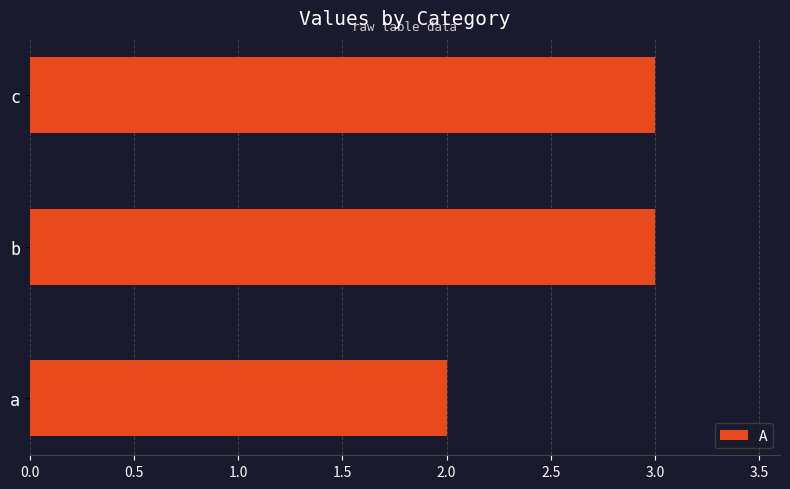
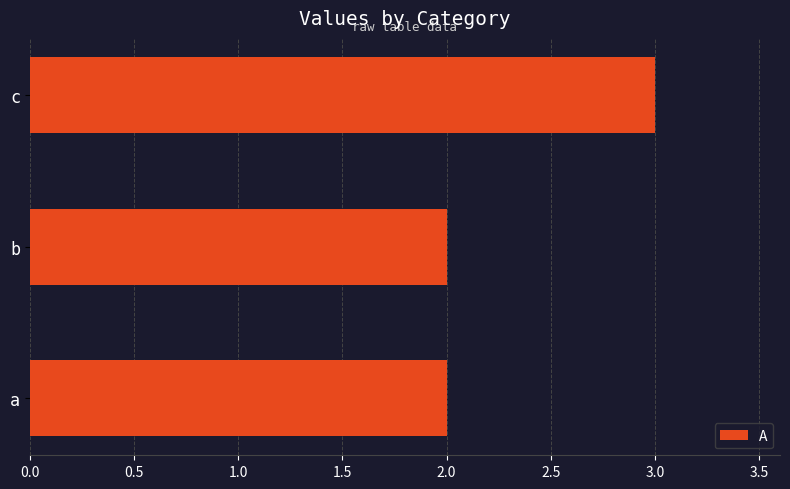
b: 3 -> 2
